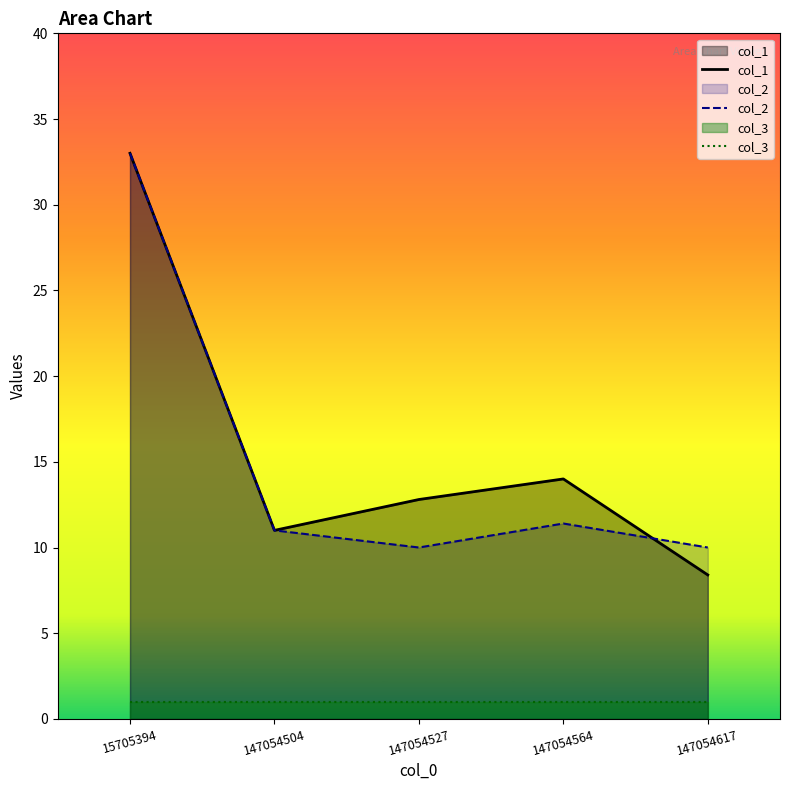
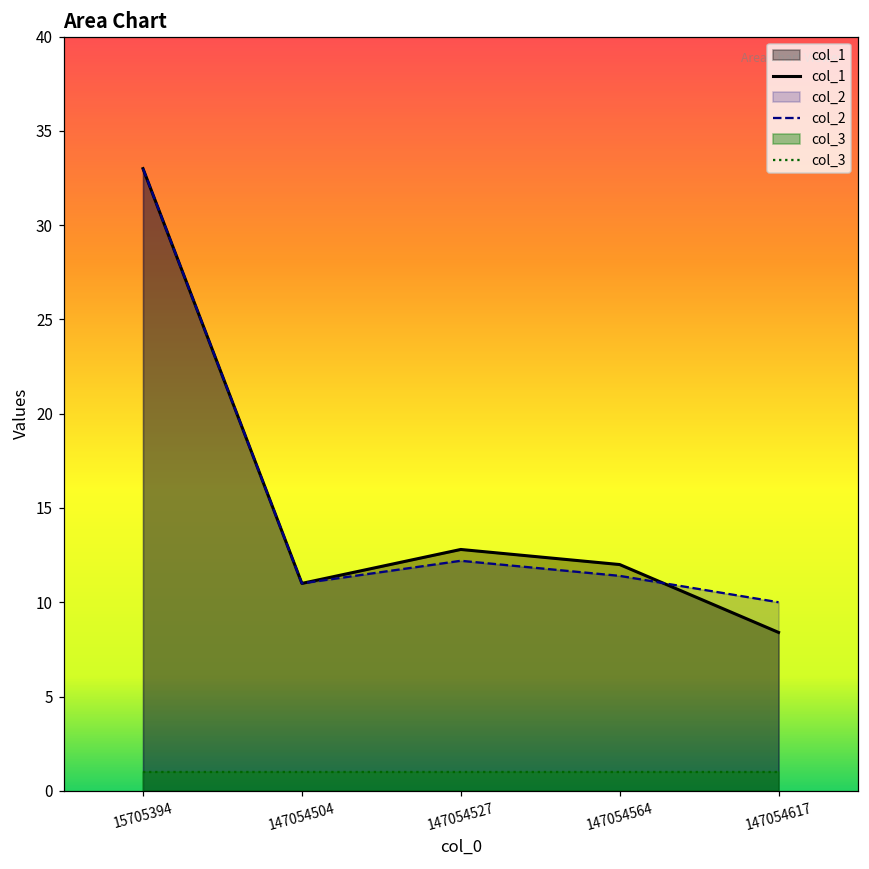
col_2, 147054527: 10.0 -> 12.2
col_1, 147054564: 14 -> 12
